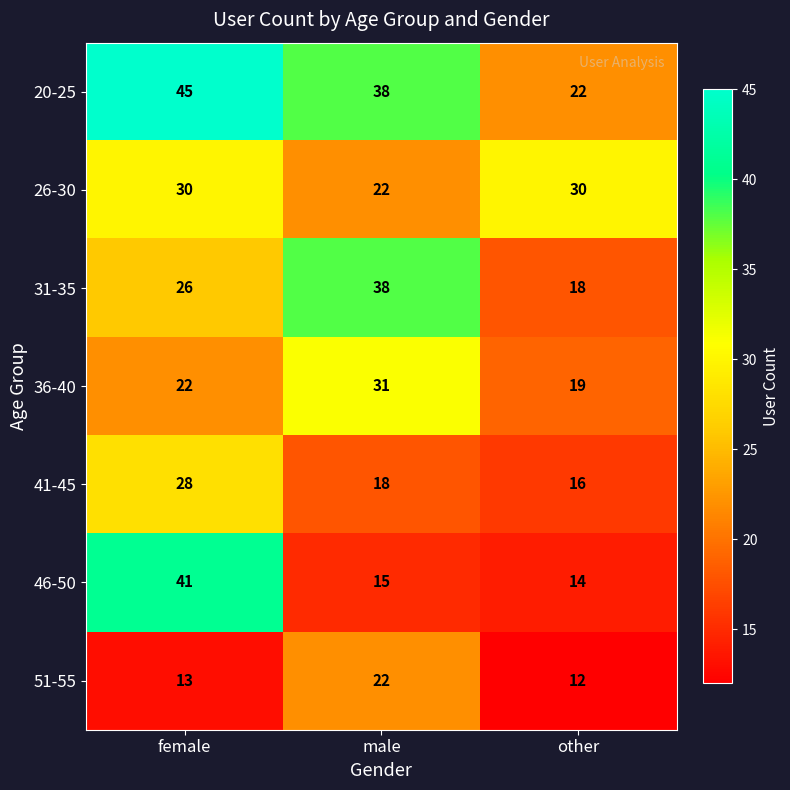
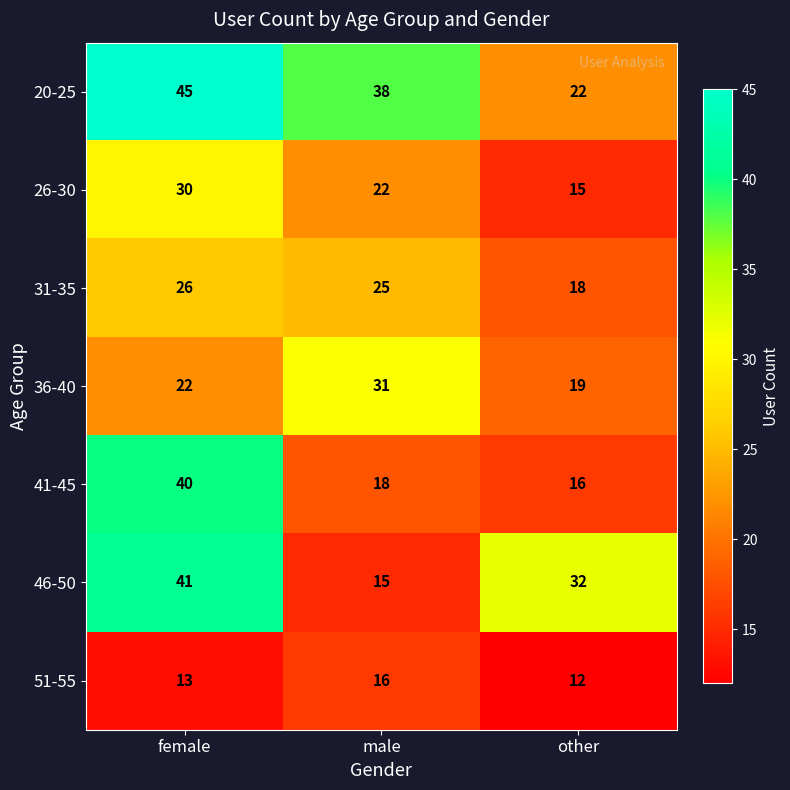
26-30, other: 30 -> 15
31-35, male: 38 -> 25
41-45, female: 28 -> 40
46-50, other: 14 -> 32
51-55, male: 22 -> 16
